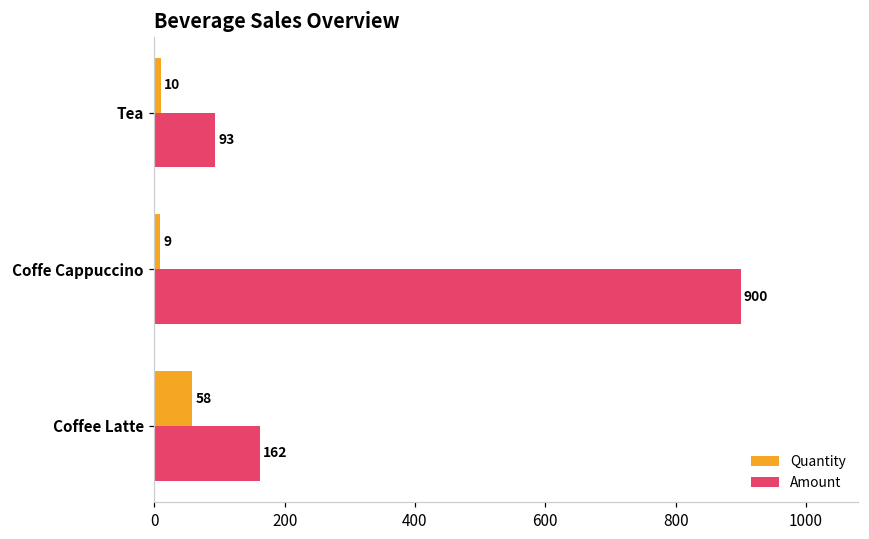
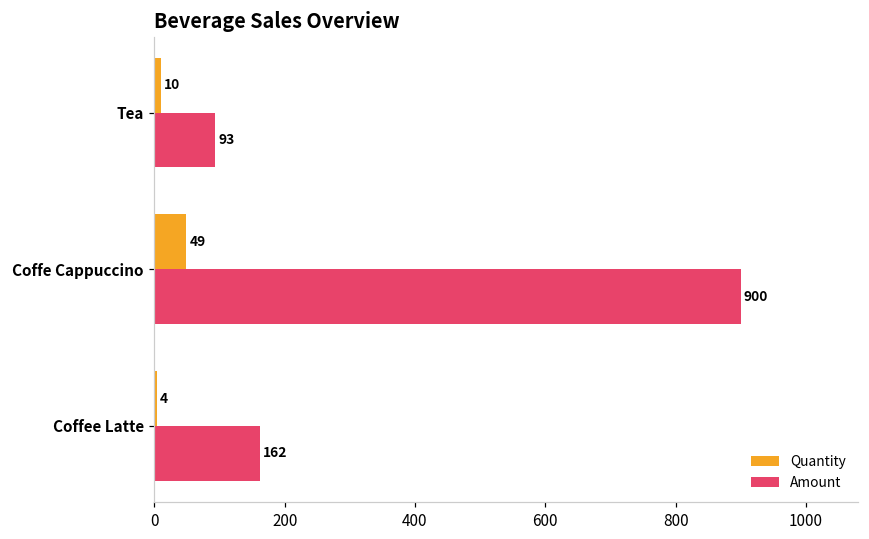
Quantity, Coffe Cappuccino: 9 -> 49
Quantity, Coffee Latte: 58 -> 4
